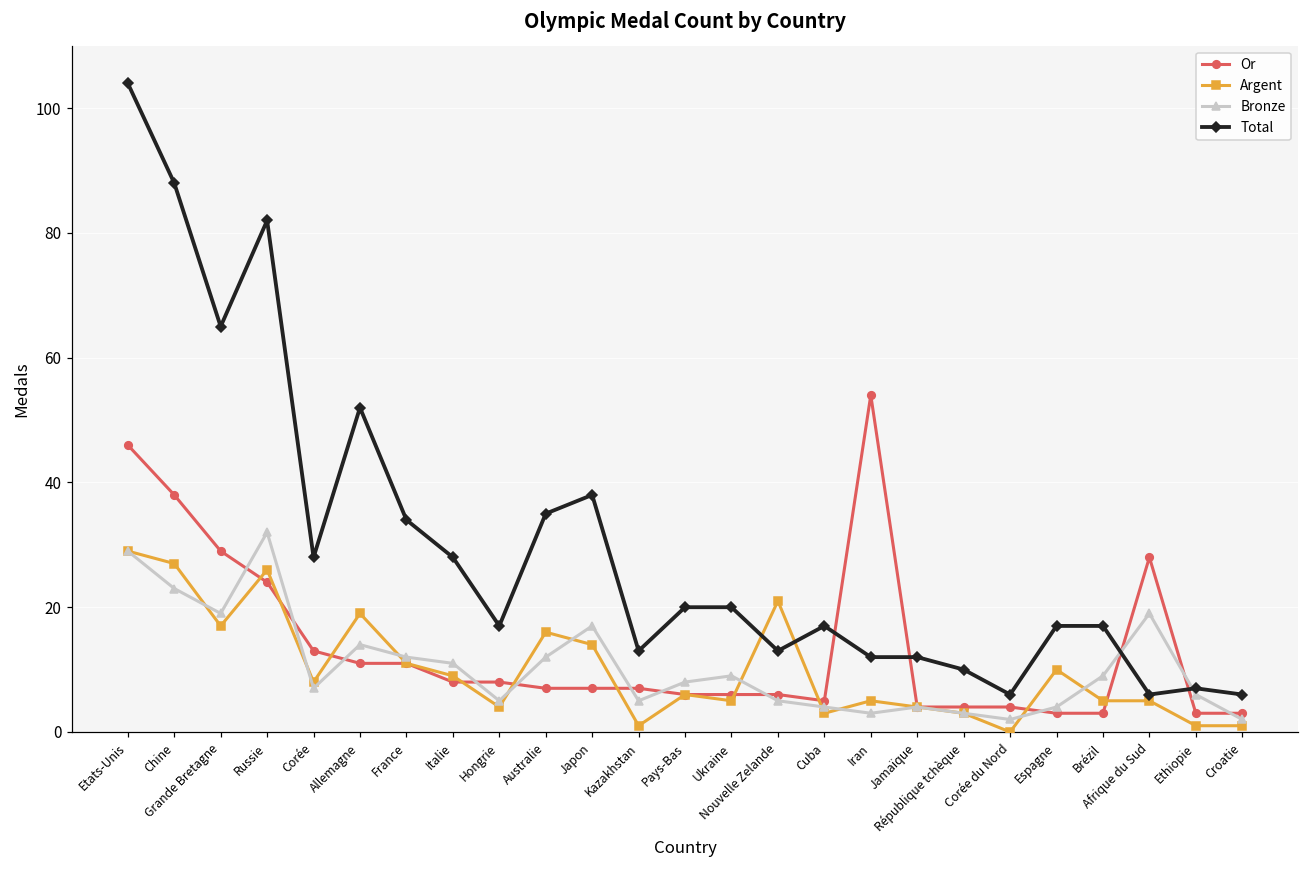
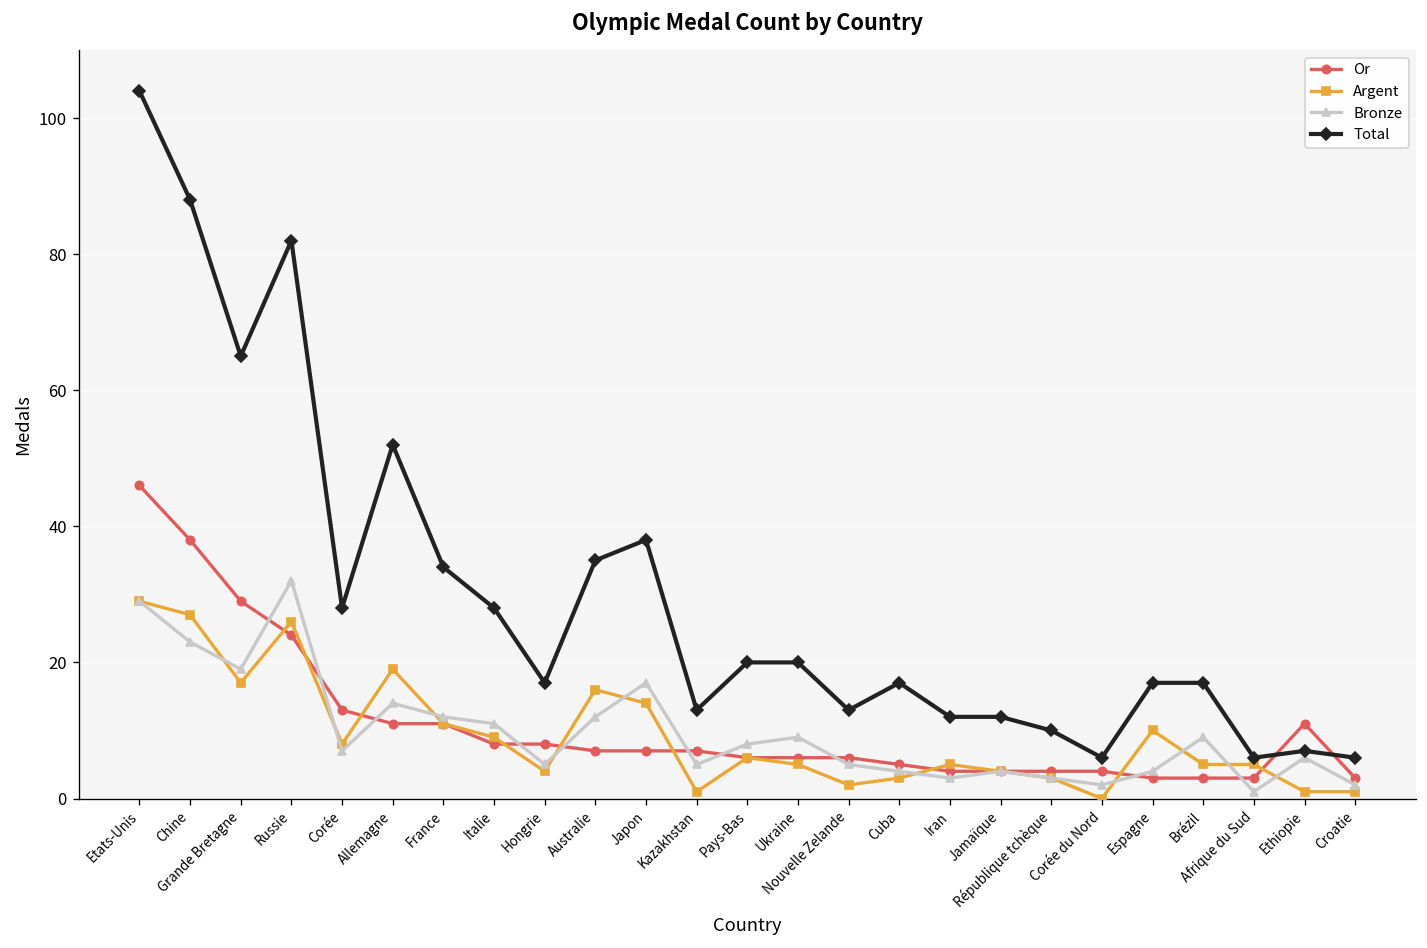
Argent, Nouvelle Zelande: 21 -> 2
Or, Iran: 54 -> 4
Or, Afrique du Sud: 28 -> 3
Bronze, Afrique du Sud: 19 -> 1
Or, Ethiopie: 3 -> 11
